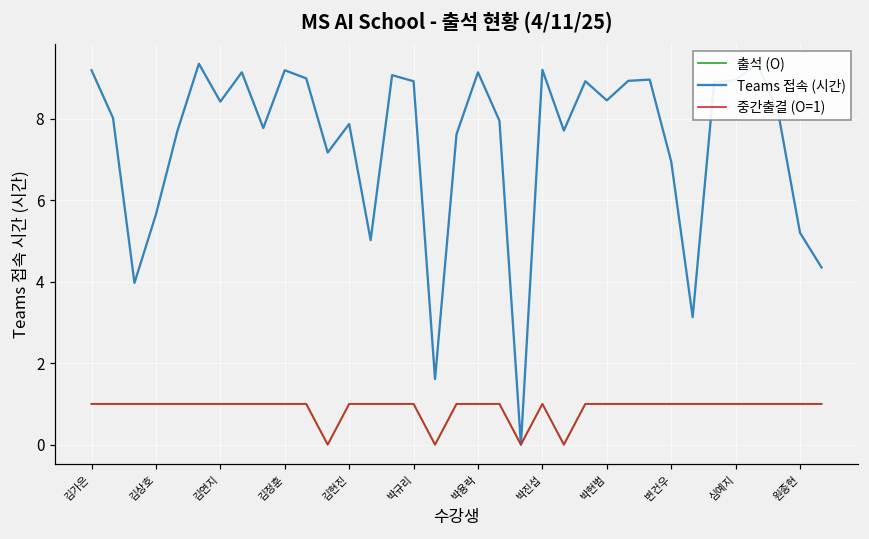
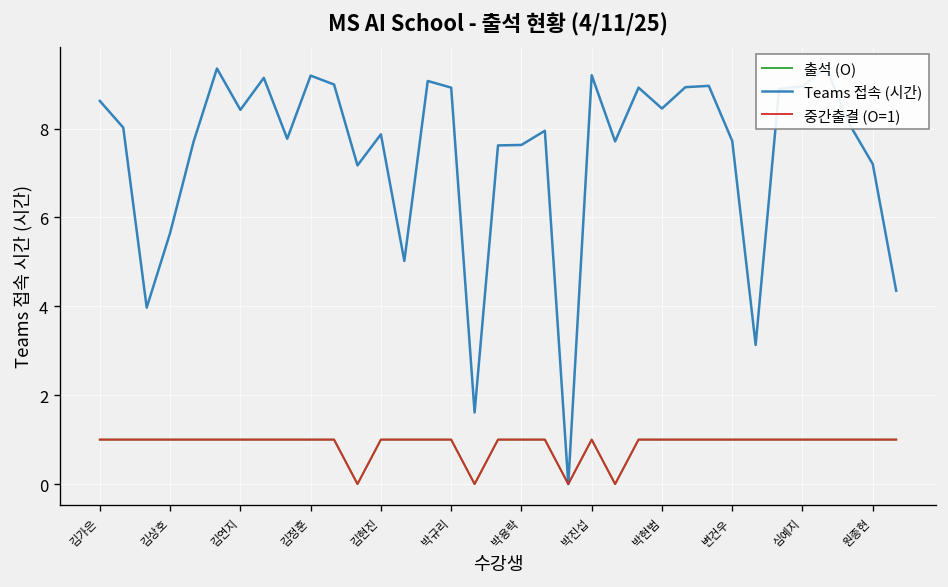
Teams 접속 (시간), 김가은: 9.2 -> 8.6
Teams 접속 (시간), 박용락: 9.1 -> 7.6
Teams 접속 (시간), 변건우: 7.0 -> 7.7
Teams 접속 (시간), 원종현: 5.2 -> 7.2
